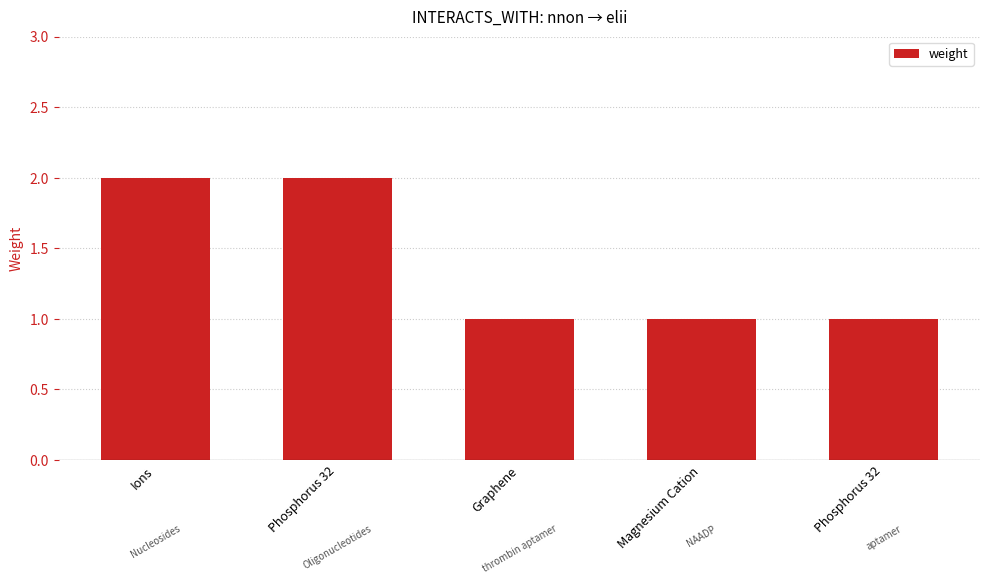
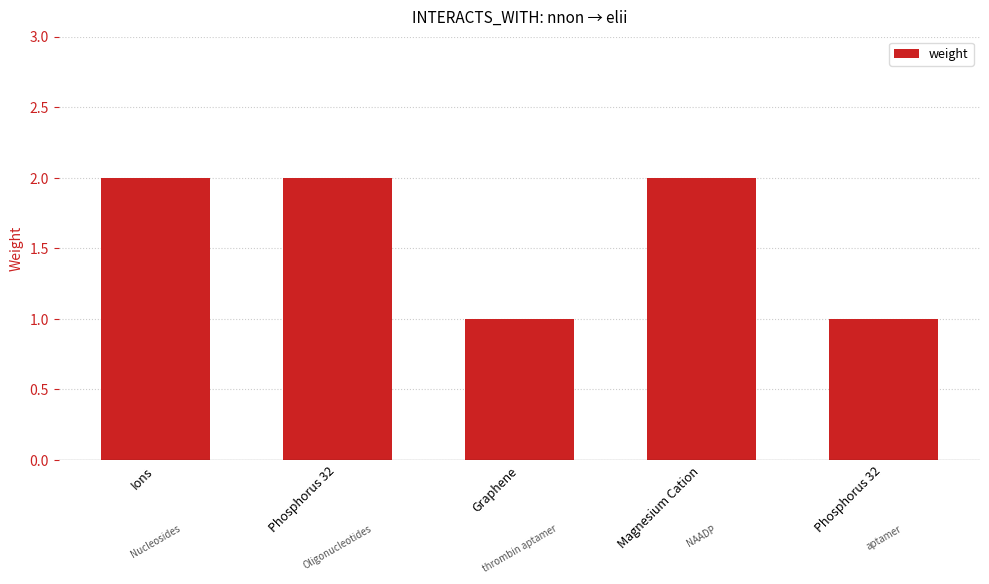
Magnesium Cation: 1 -> 2
